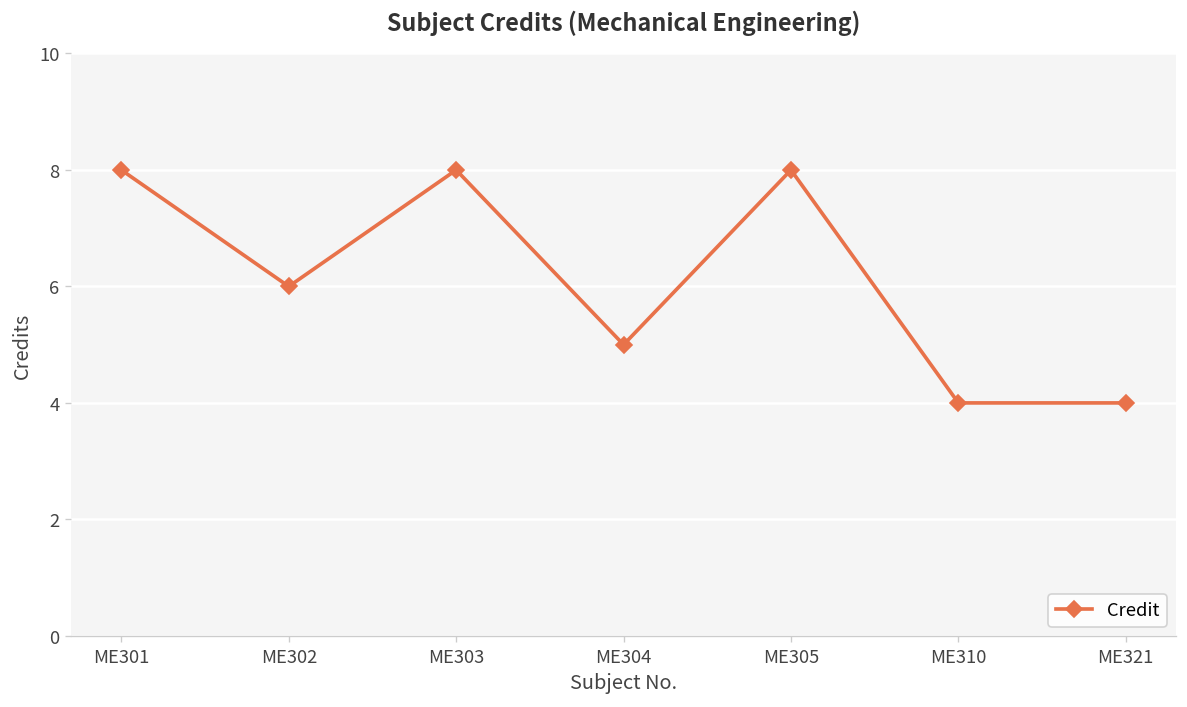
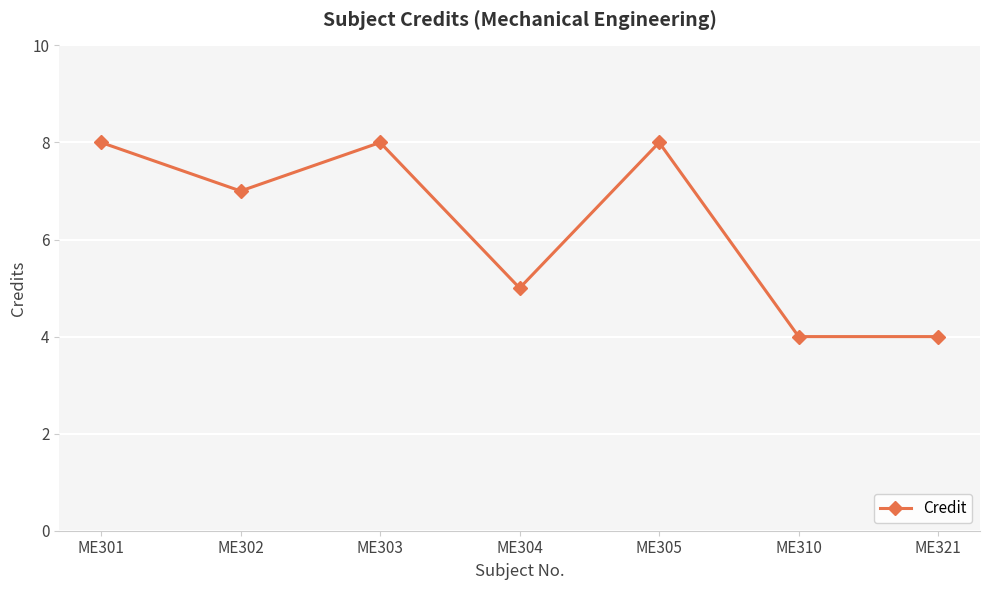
ME302: 6 -> 7
